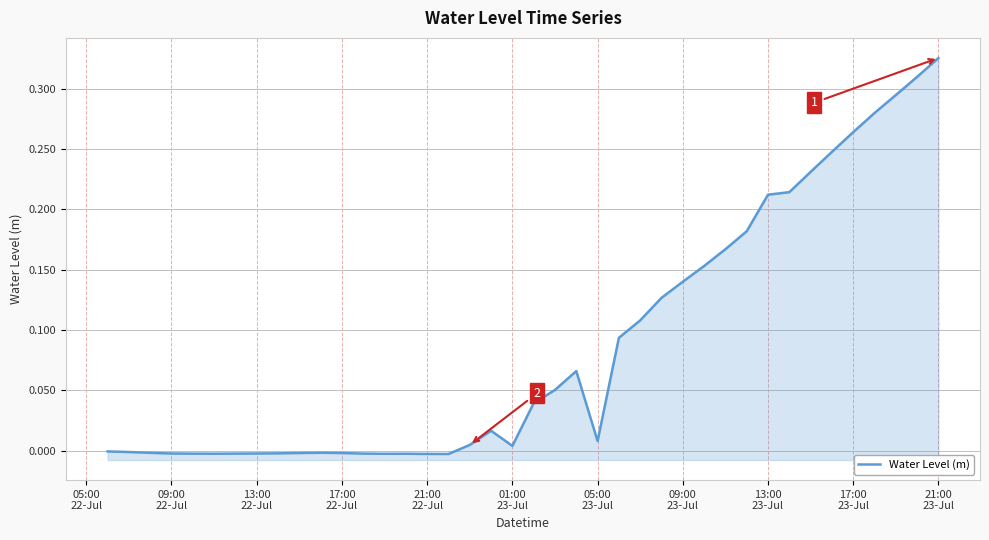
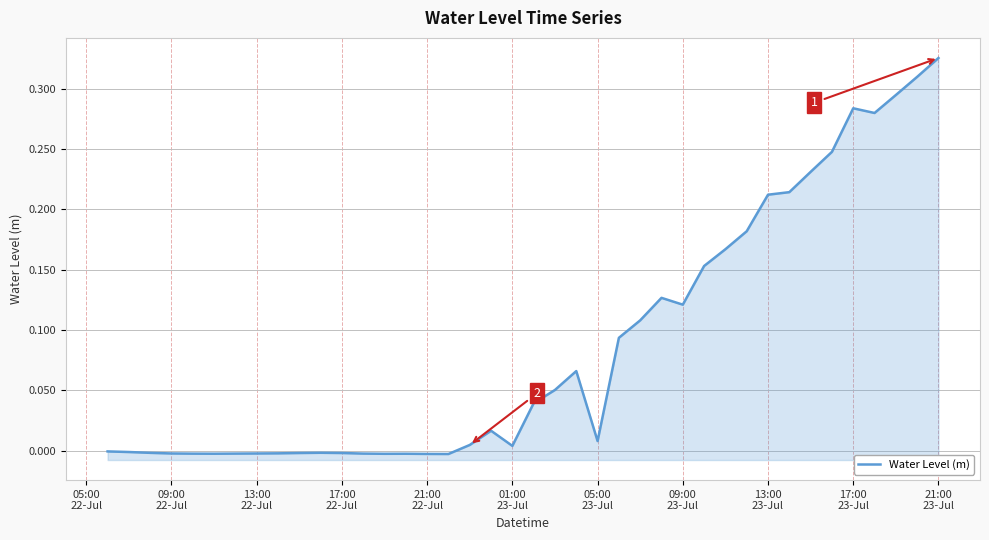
09:00 23-Jul: 0.140 -> 0.121
17:00 23-Jul: 0.264 -> 0.284
